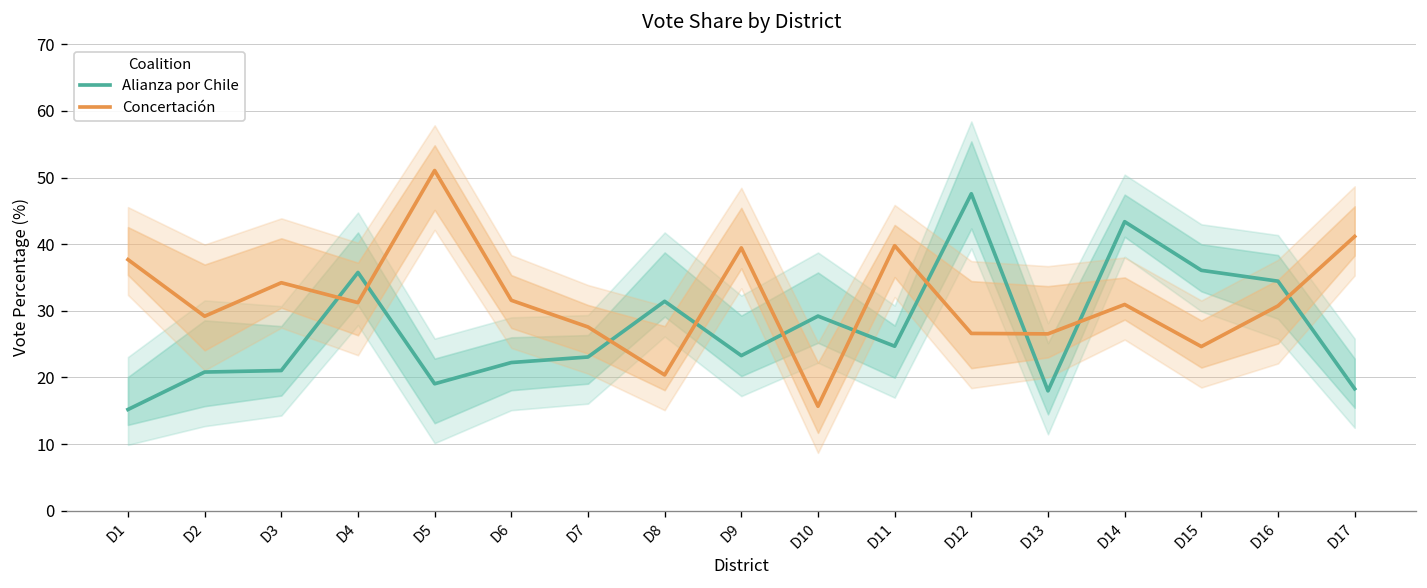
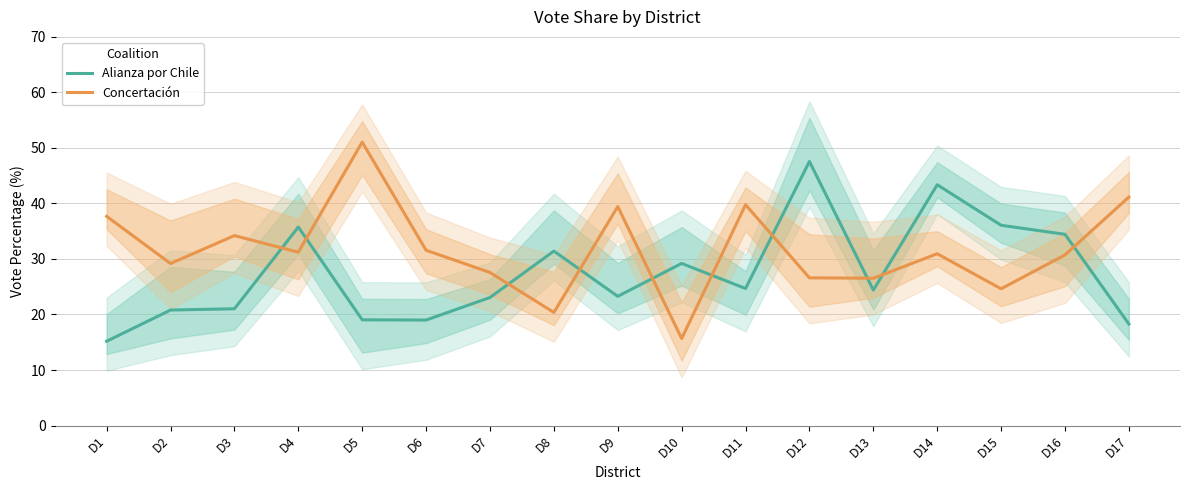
Alianza por Chile, D6: 22 -> 19
Alianza por Chile, D13: 18 -> 24
